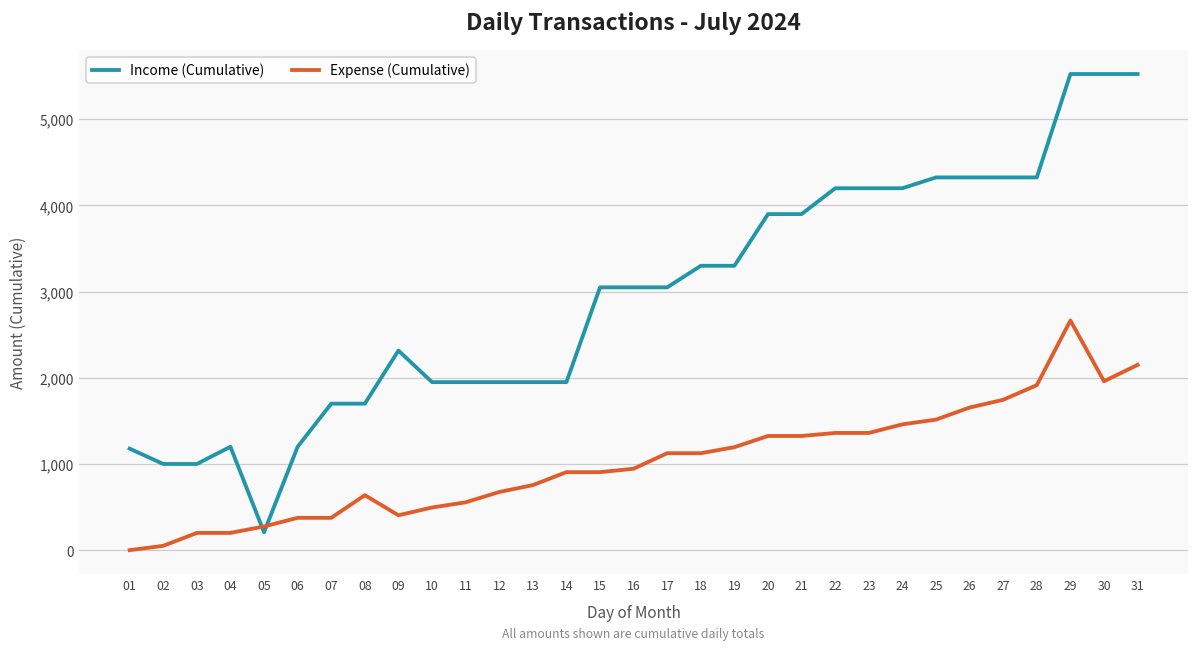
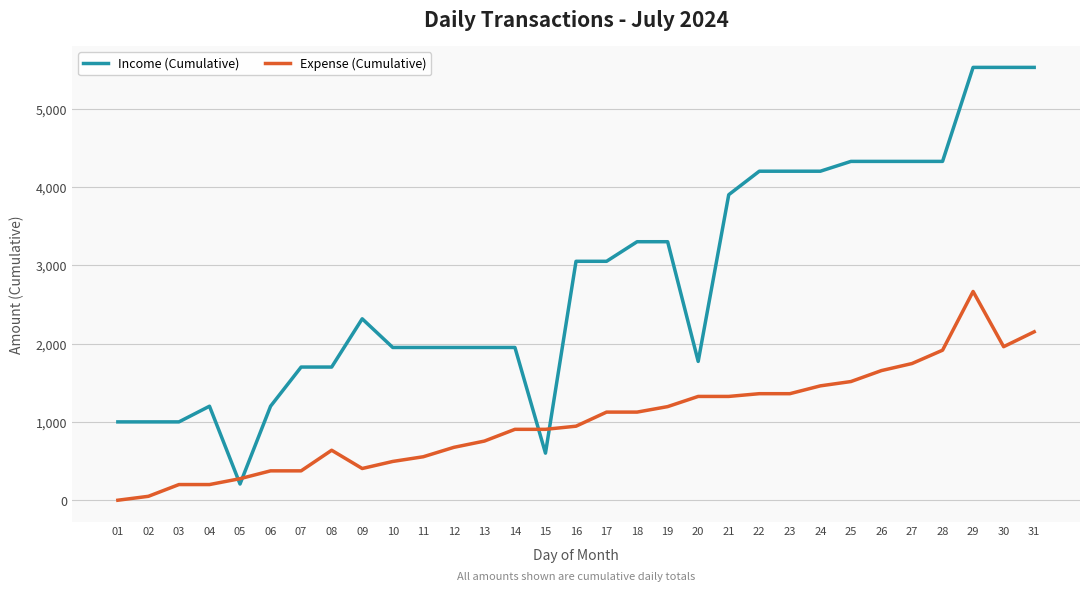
Income (Cumulative), 01: 1,200 -> 1,000
Income (Cumulative), 15: 3,100 -> 600
Income (Cumulative), 20: 3,900 -> 1,800
